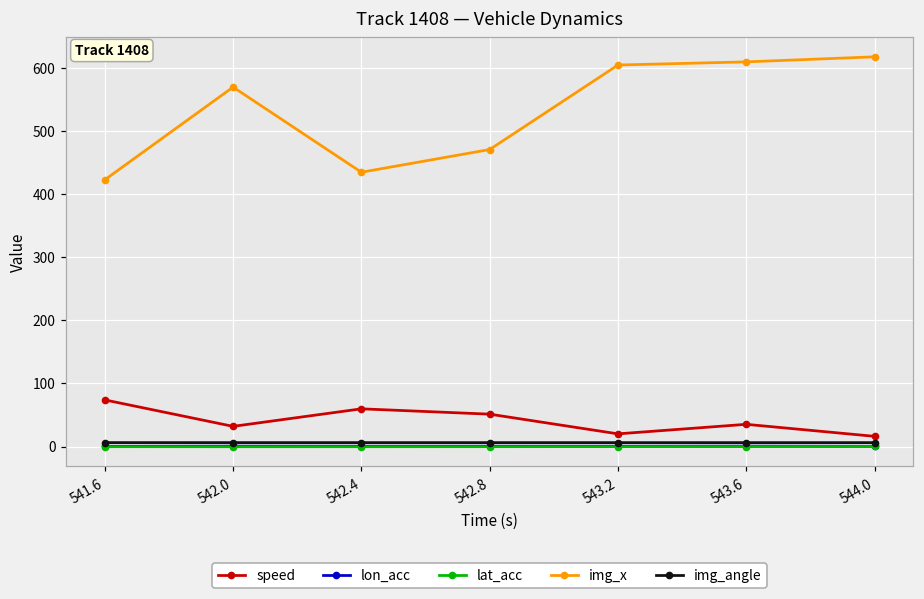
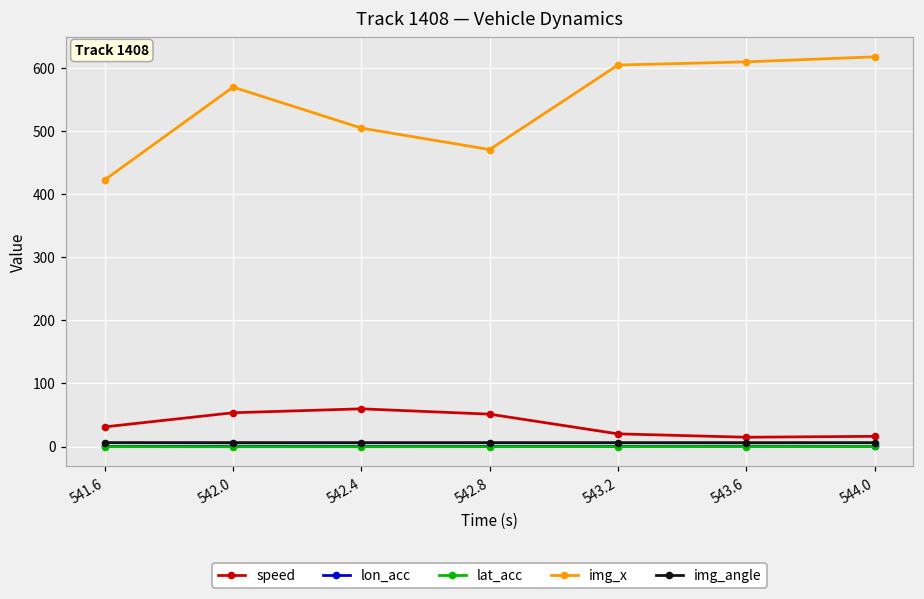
speed, 541.6: 70 -> 30
speed, 542.0: 30 -> 50
img_x, 542.4: 440 -> 510
speed, 543.6: 40 -> 10
